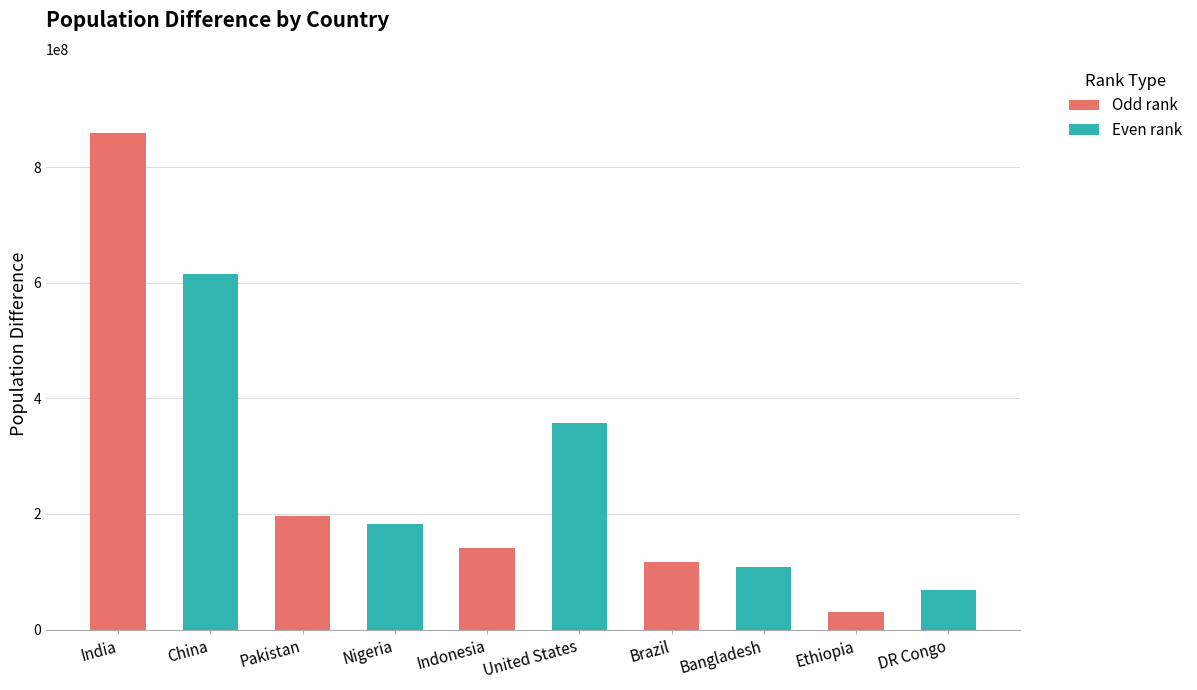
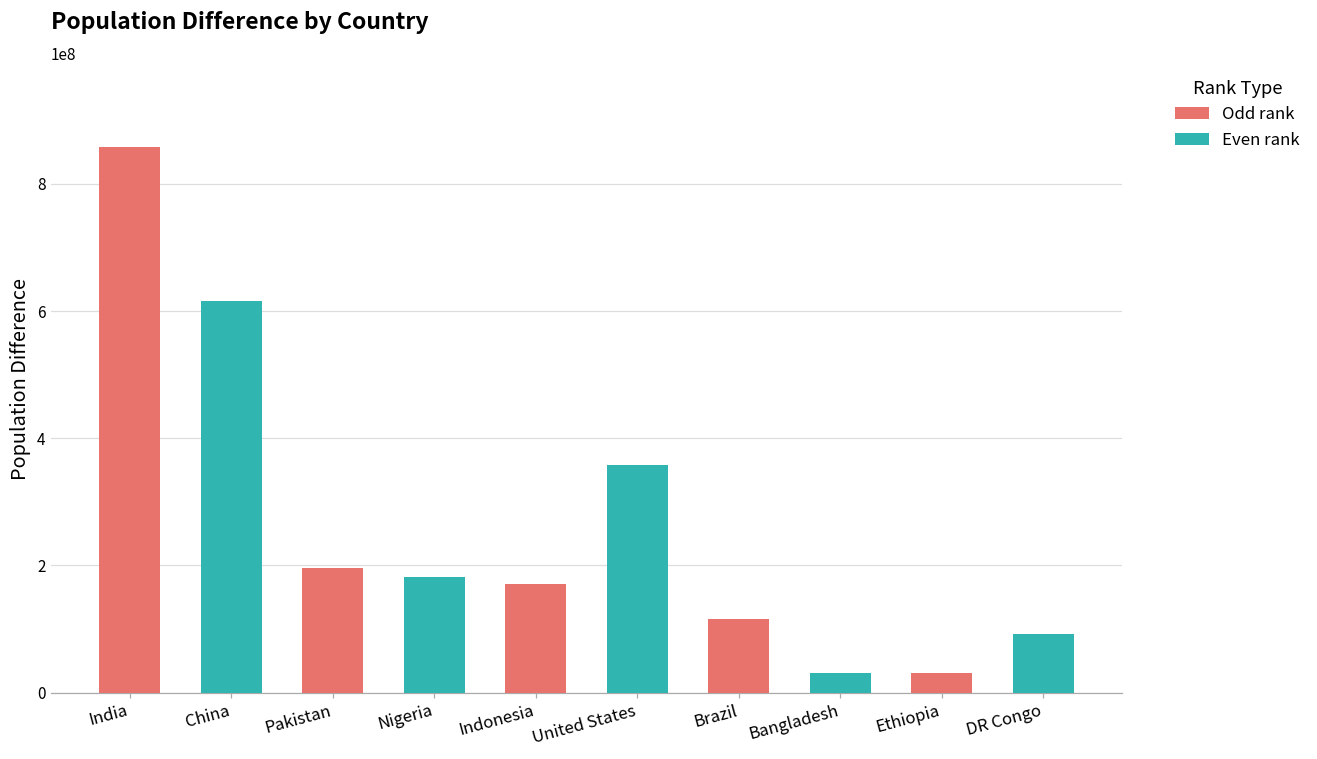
Indonesia: 140000000 -> 170000000
Bangladesh: 110000000 -> 30000000
DR Congo: 70000000 -> 90000000
